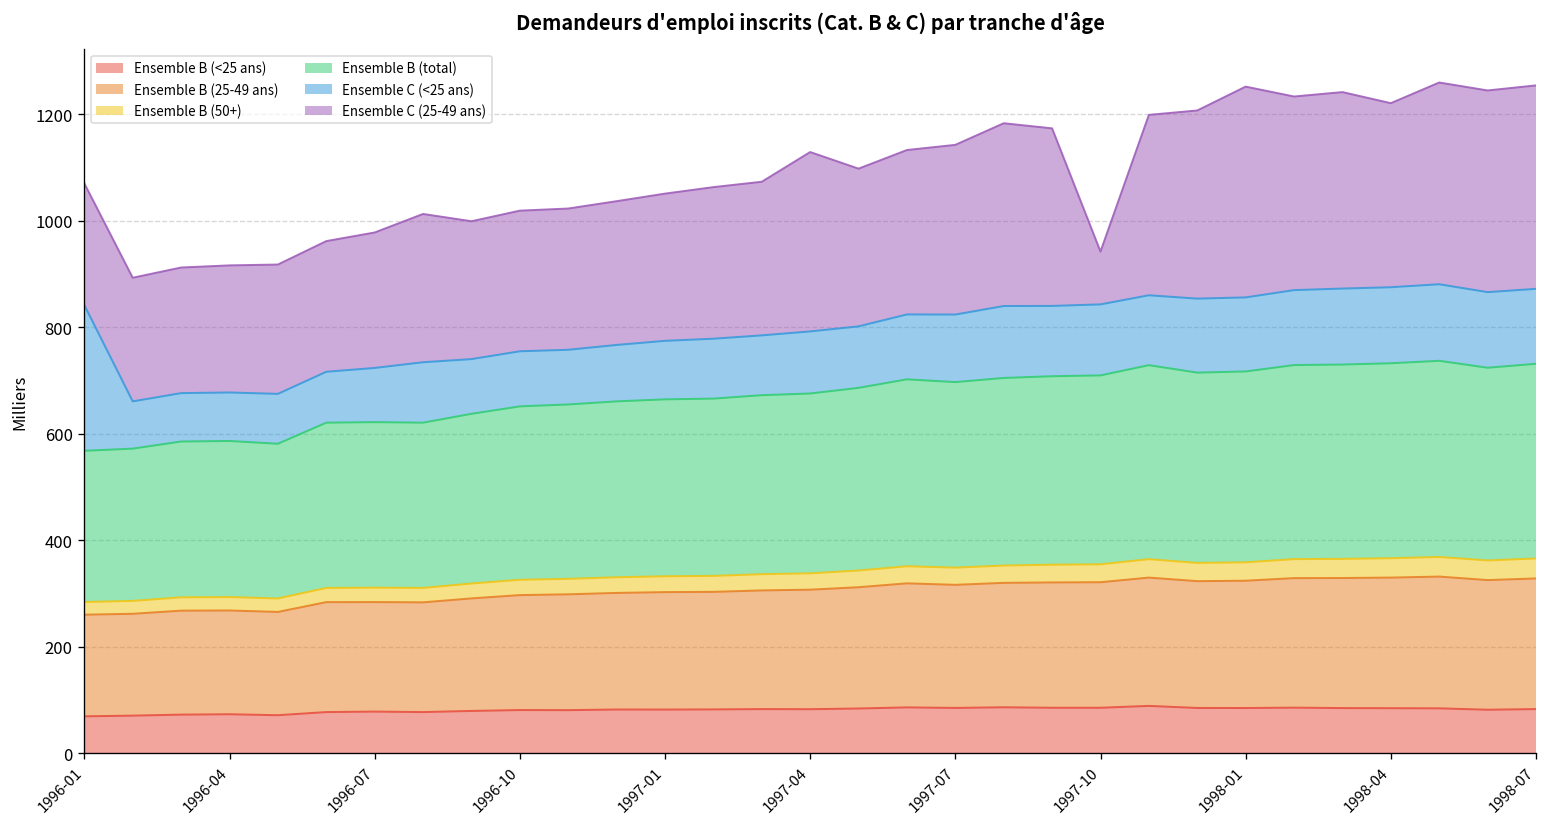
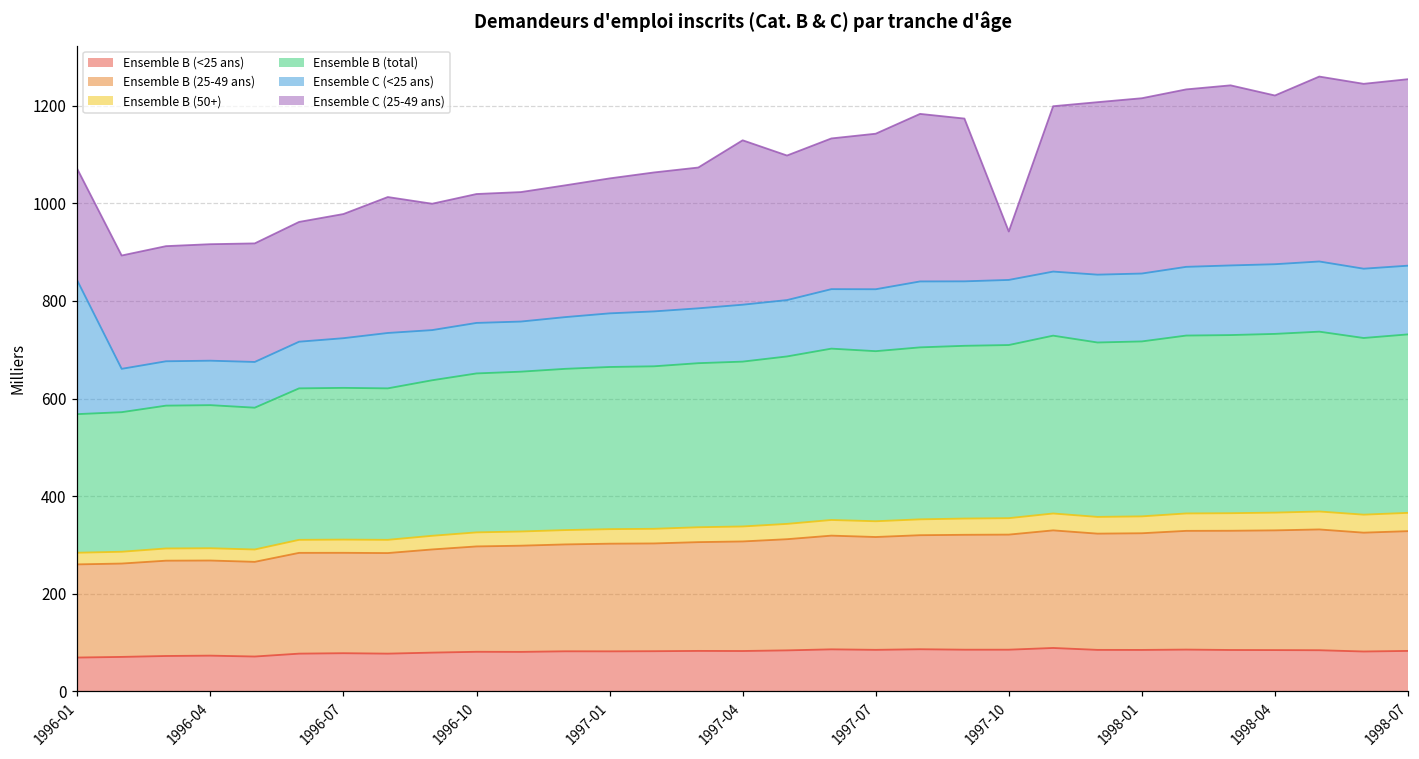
Ensemble C (25-49 ans), 1998-01: 400 -> 360
